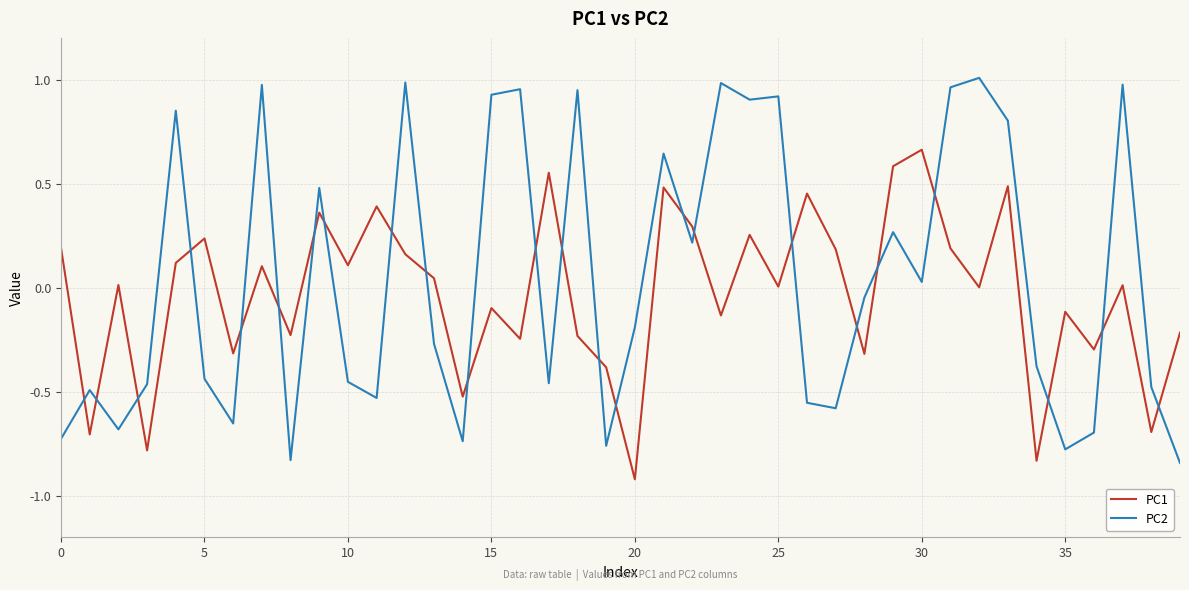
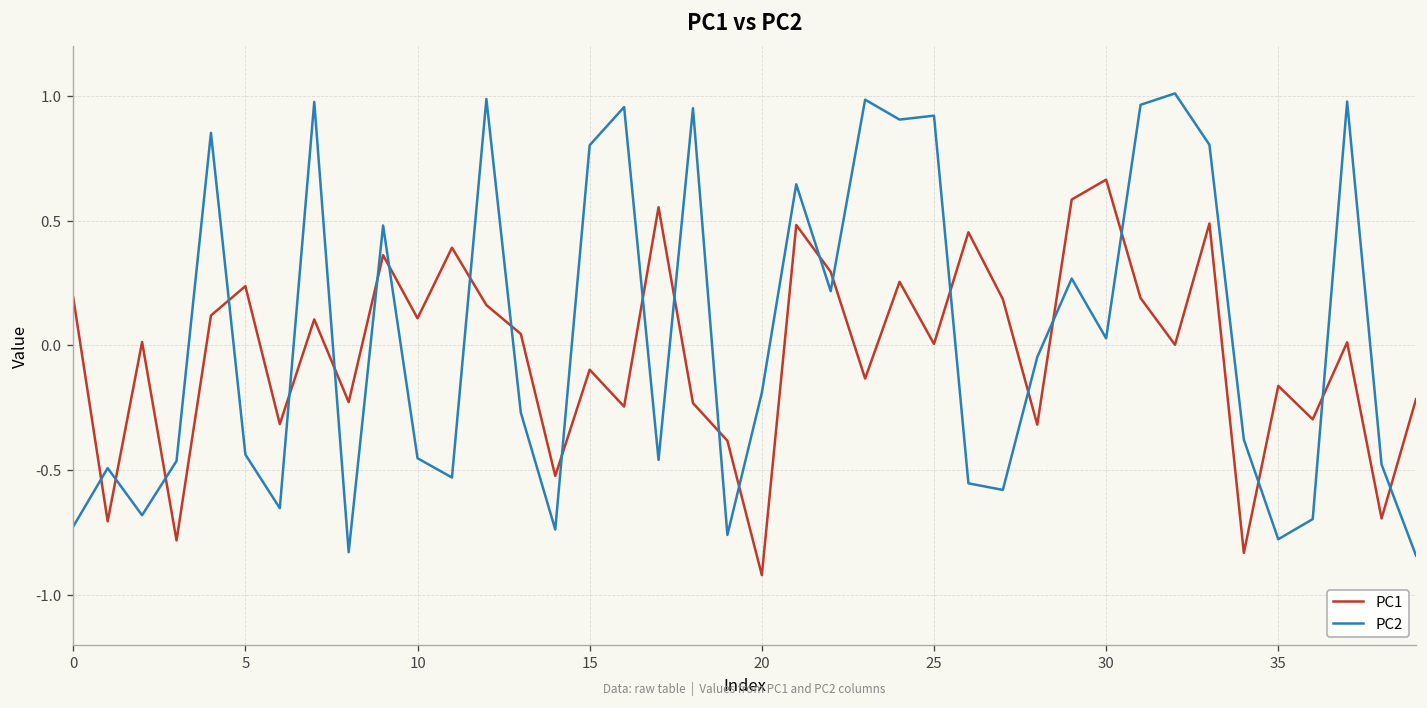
PC2, 15: 0.93 -> 0.80
PC1, 35: -0.12 -> -0.16
